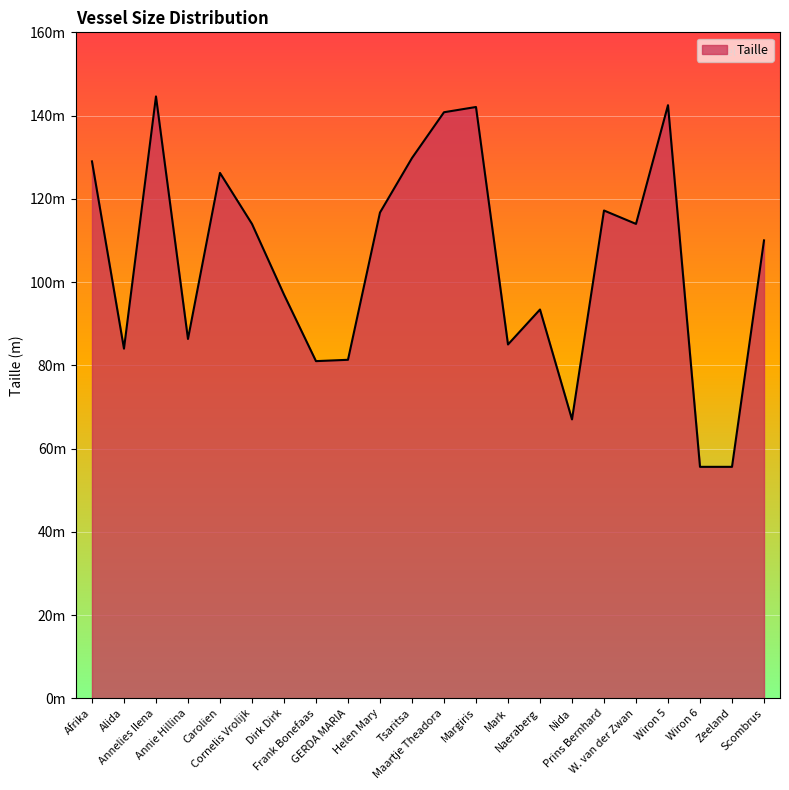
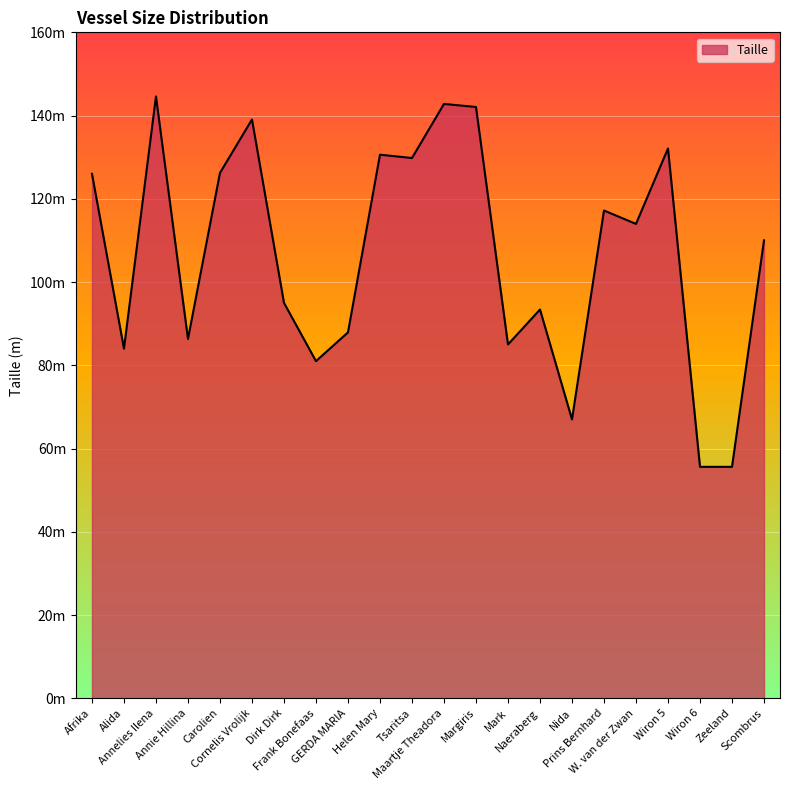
Afrika: 129m -> 126m
Cornelis Vrolijk: 114m -> 139m
Dirk Dirk: 97m -> 95m
GERDA MARIA: 81m -> 88m
Helen Mary: 117m -> 131m
Maartje Theadora: 141m -> 143m
Wiron 5: 143m -> 132m
